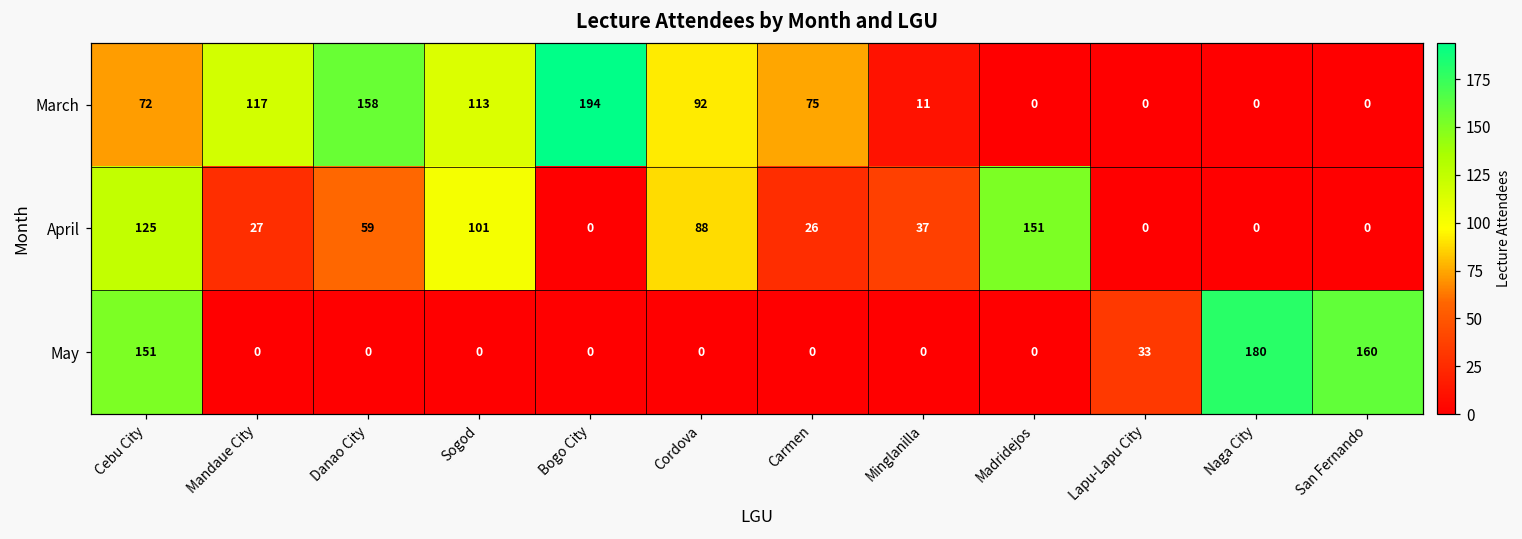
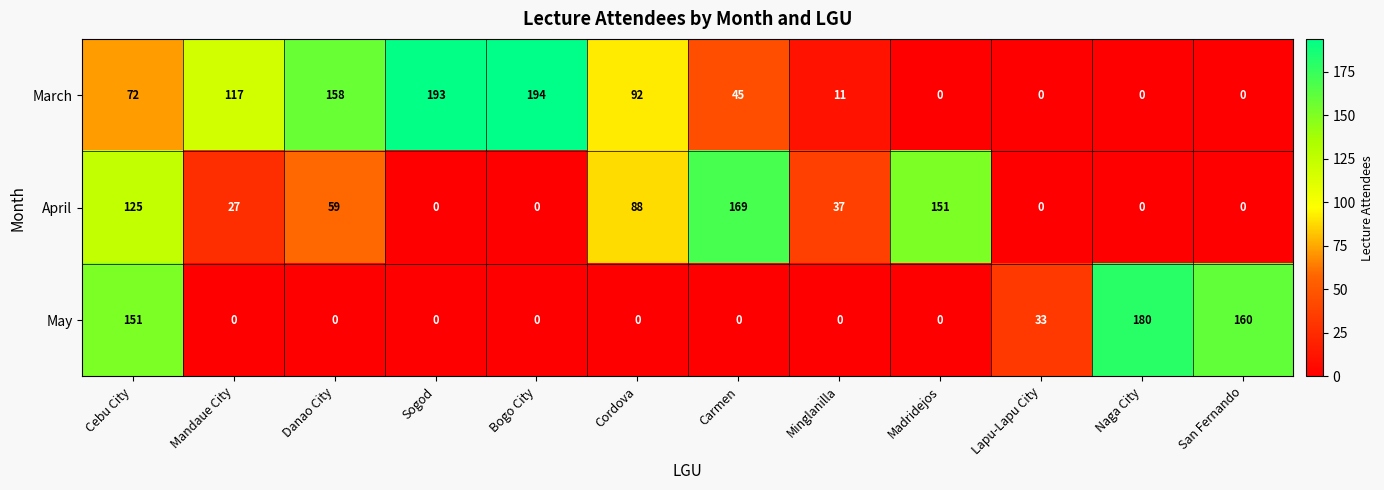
March, Sogod: 113 -> 193
March, Carmen: 75 -> 45
April, Sogod: 101 -> 0
April, Carmen: 26 -> 169
